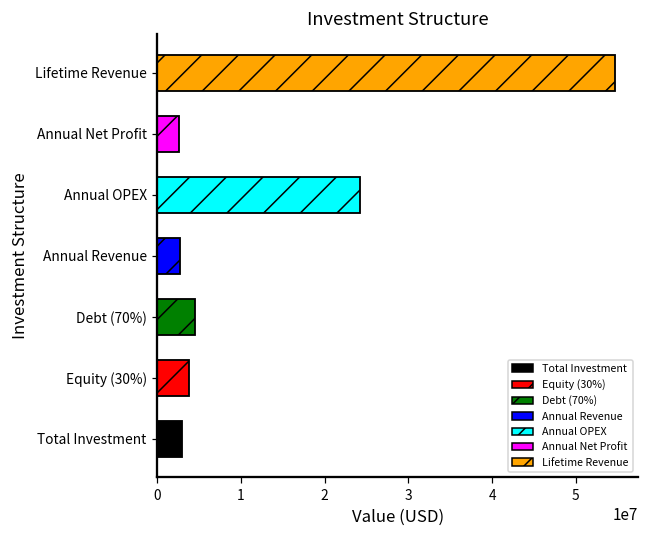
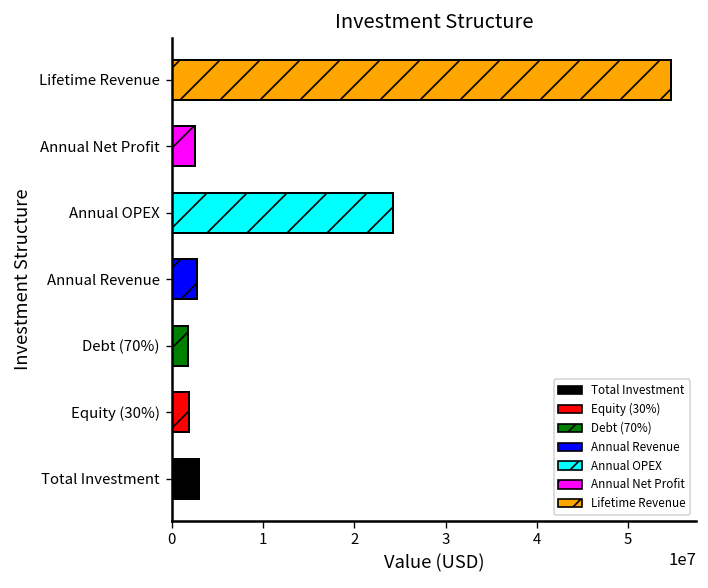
Debt (70%): 5000000 -> 2000000
Equity (30%): 4000000 -> 2000000
